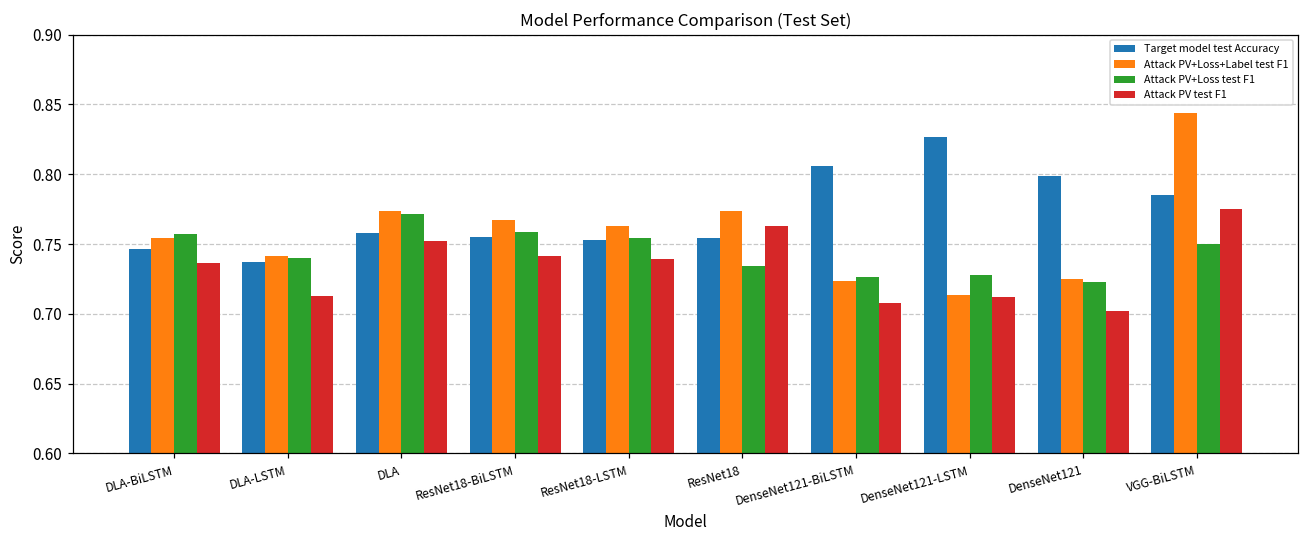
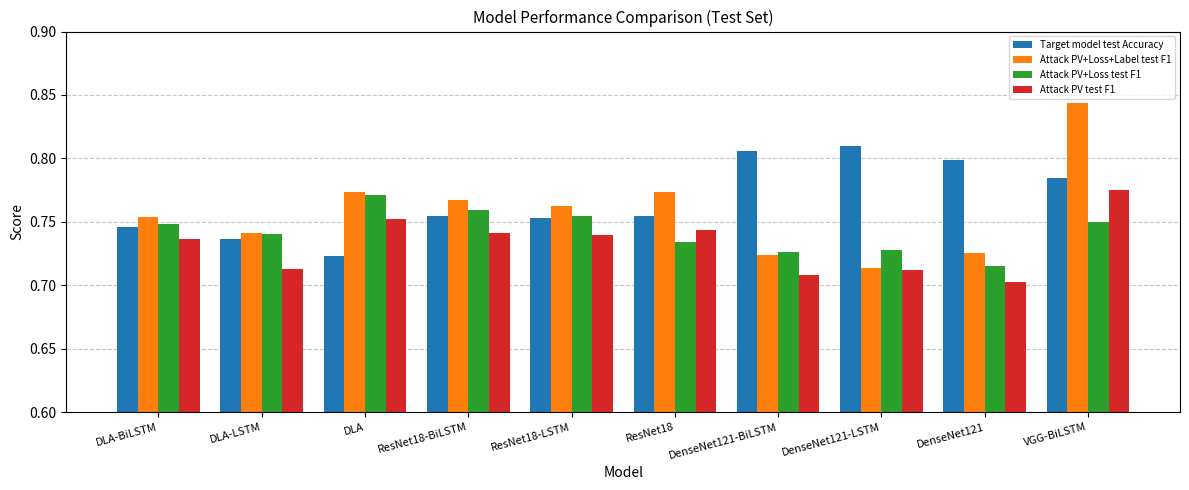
Attack PV+Loss test F1, DLA-BiLSTM: 0.757 -> 0.749
Target model test Accuracy, DLA: 0.758 -> 0.723
Attack PV test F1, ResNet18: 0.763 -> 0.744
Target model test Accuracy, DenseNet121-LSTM: 0.827 -> 0.810
Attack PV+Loss test F1, DenseNet121: 0.723 -> 0.715
